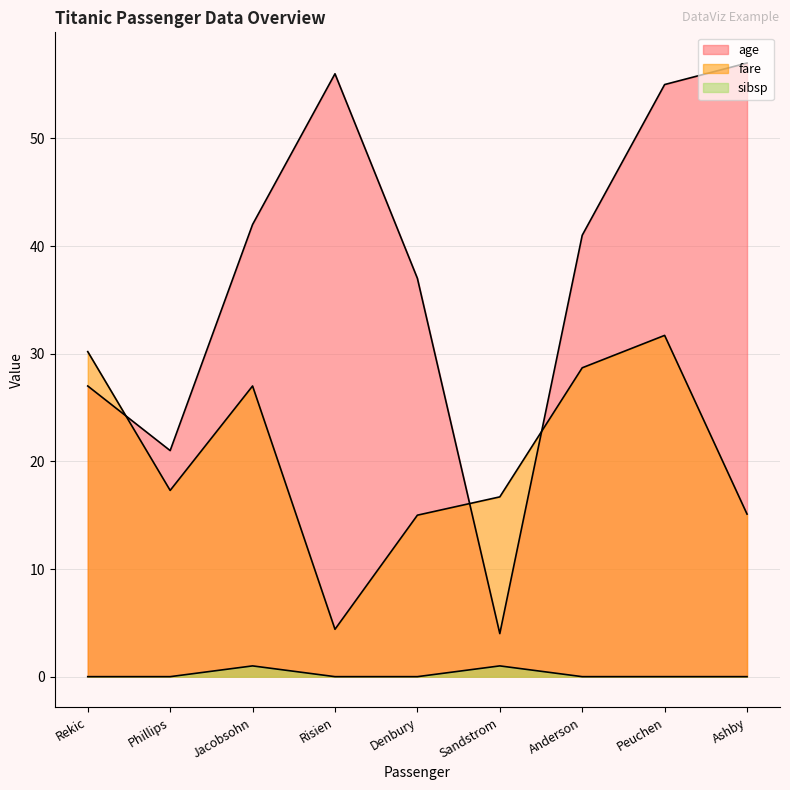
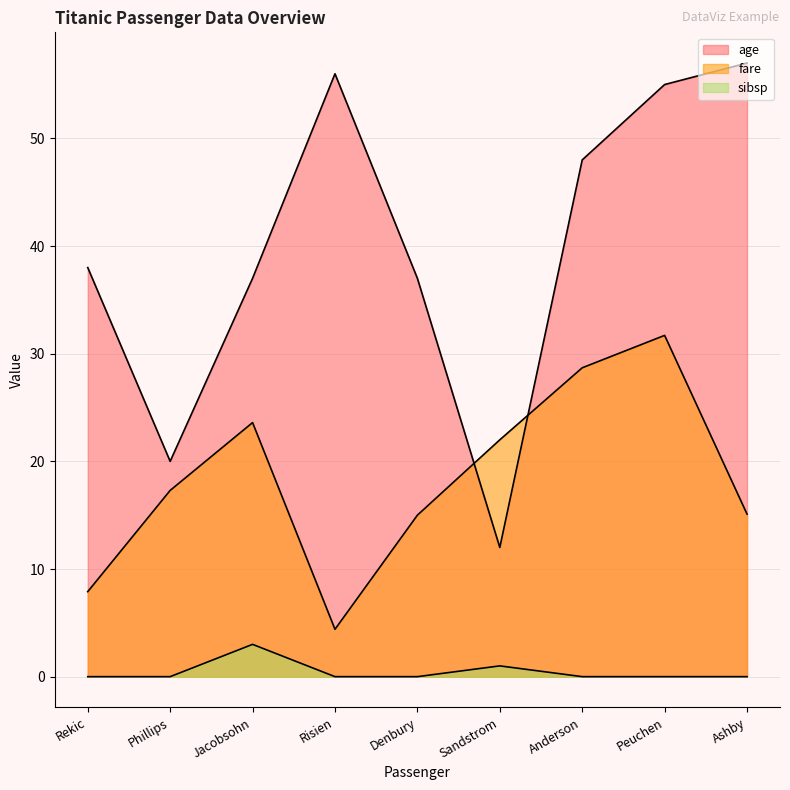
age, Rekic: 27 -> 38
fare, Rekic: 30.2 -> 7.9
age, Phillips: 21 -> 20
age, Jacobsohn: 42 -> 37
fare, Jacobsohn: 27.0 -> 23.6
sibsp, Jacobsohn: 1 -> 3
age, Sandstrom: 4 -> 12
fare, Sandstrom: 16.7 -> 22.0
age, Anderson: 41 -> 48
